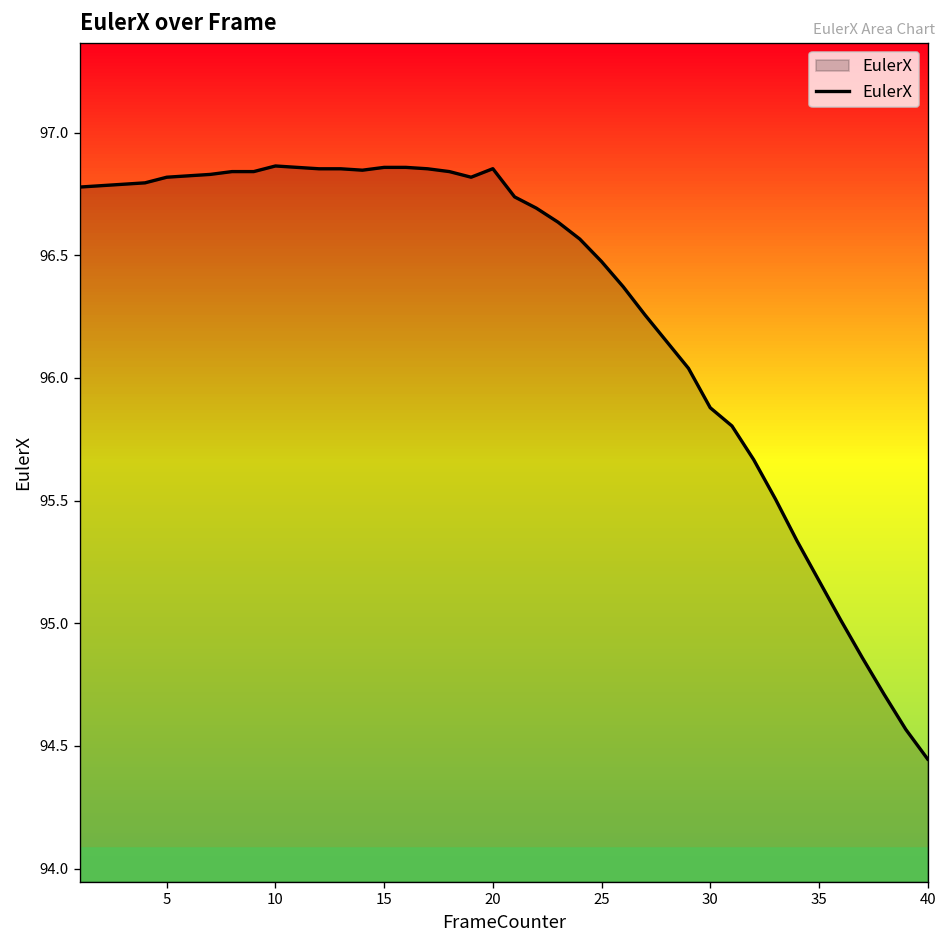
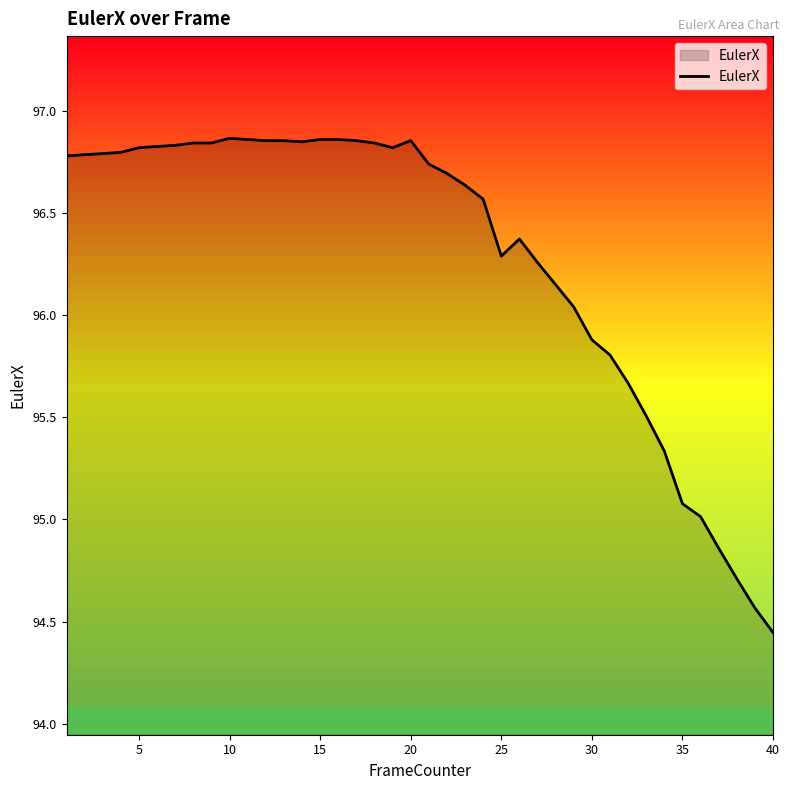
EulerX, 25: 96.47 -> 96.29
EulerX, 35: 95.17 -> 95.08
